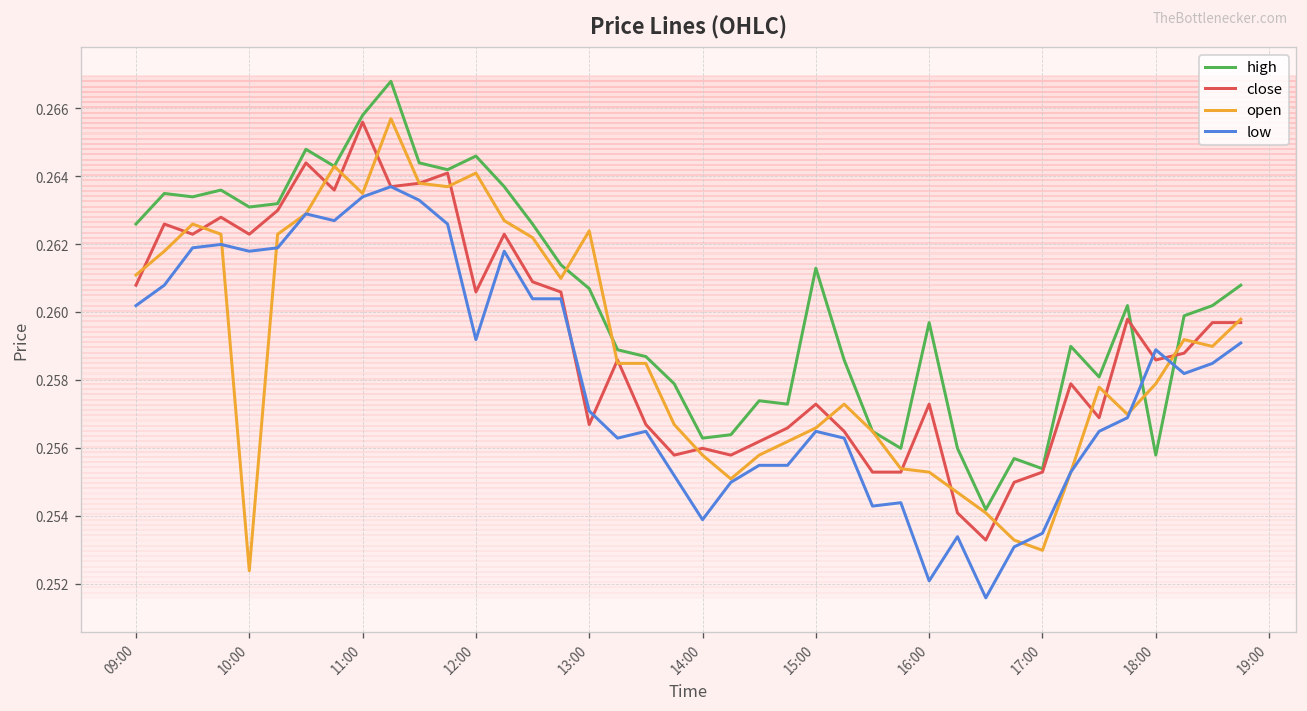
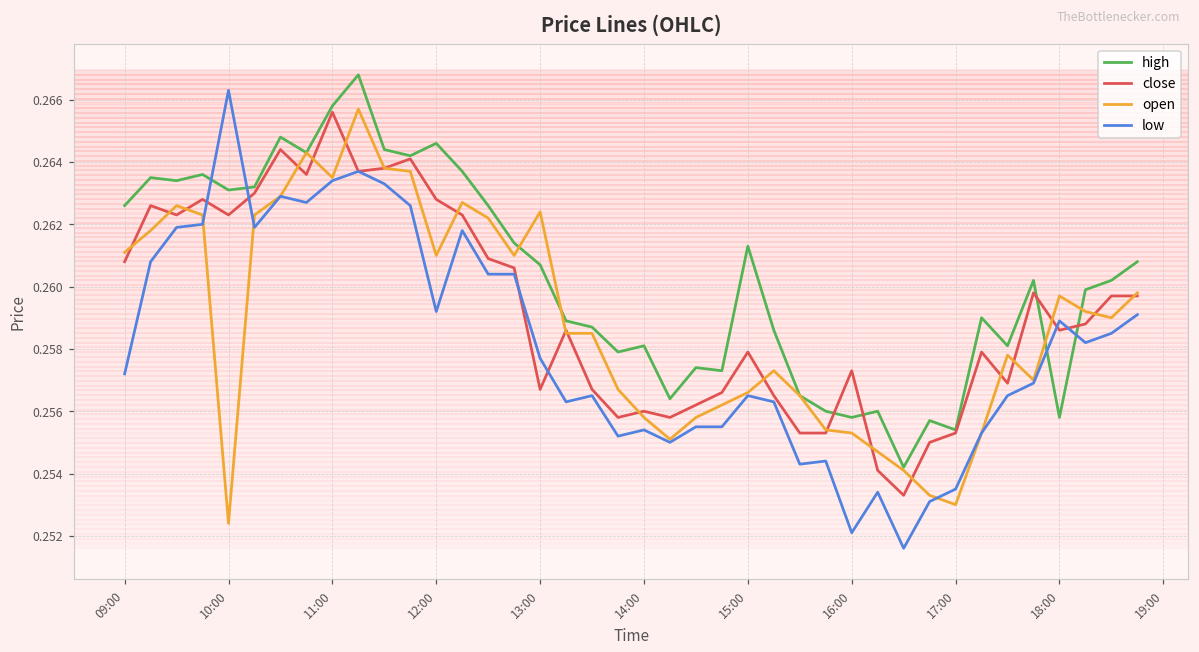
low, 09:00: 0.2602 -> 0.2572
low, 10:00: 0.2618 -> 0.2663
close, 12:00: 0.2606 -> 0.2628
open, 12:00: 0.2641 -> 0.2610
low, 13:00: 0.2571 -> 0.2577
high, 14:00: 0.2563 -> 0.2581
low, 14:00: 0.2539 -> 0.2554
close, 15:00: 0.2573 -> 0.2579
high, 16:00: 0.2597 -> 0.2558
open, 18:00: 0.2579 -> 0.2597
